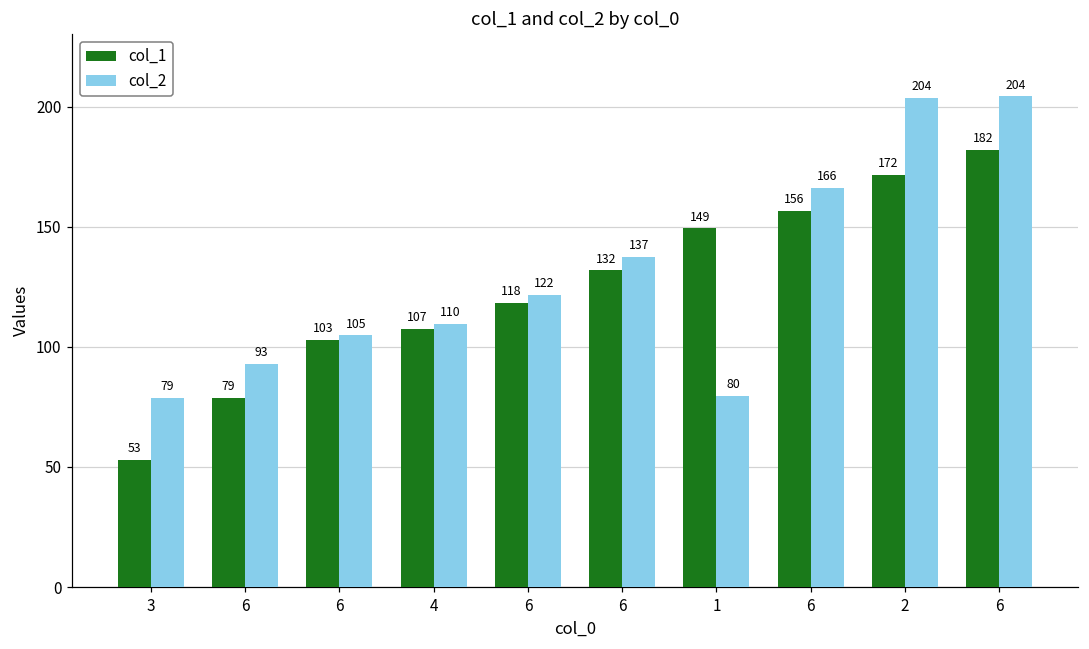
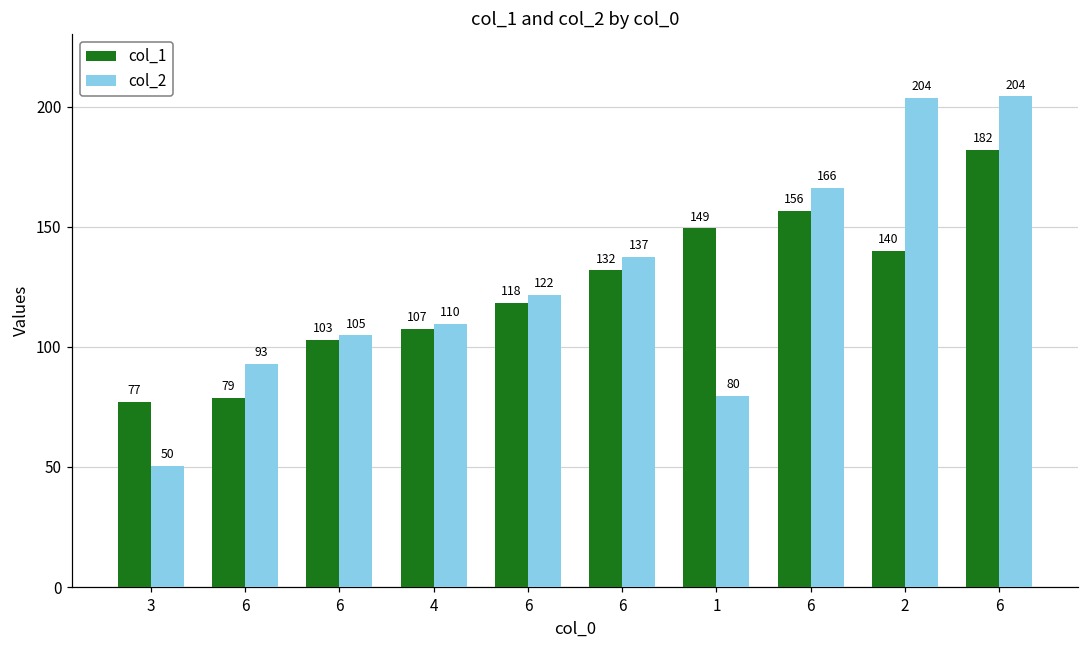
col_1, 3: 53 -> 77
col_2, 3: 79 -> 50
col_1, 2: 172 -> 140
